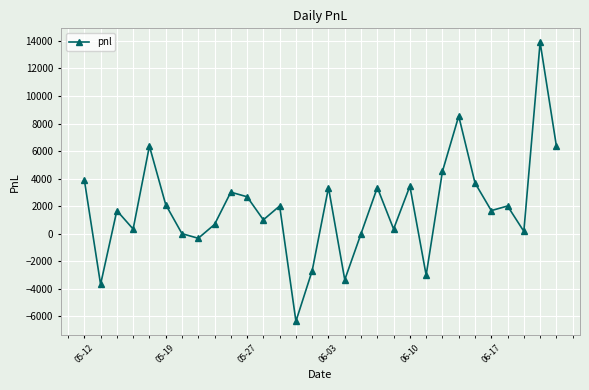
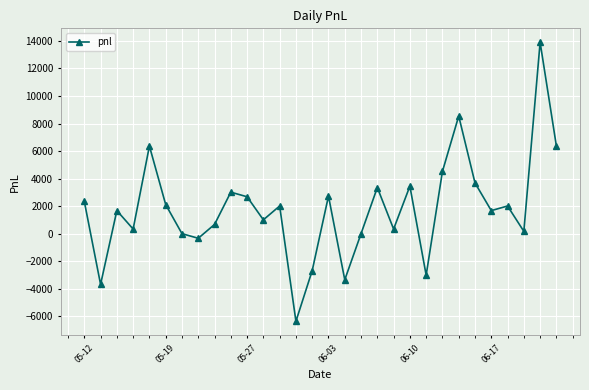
05-12: 3900 -> 2300
06-03: 3400 -> 2700
